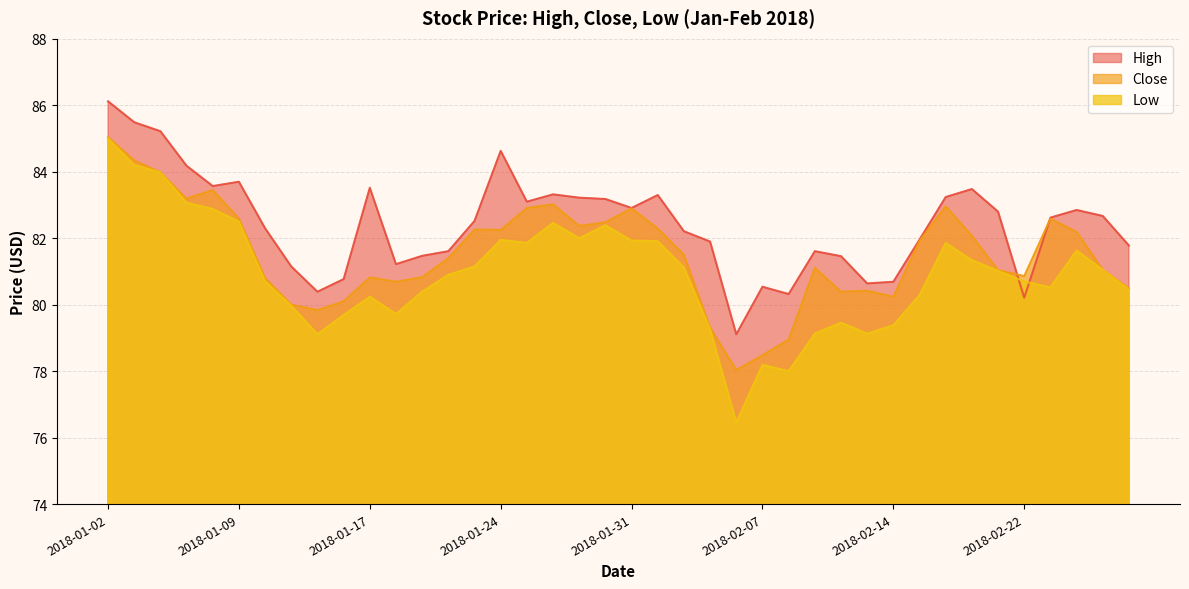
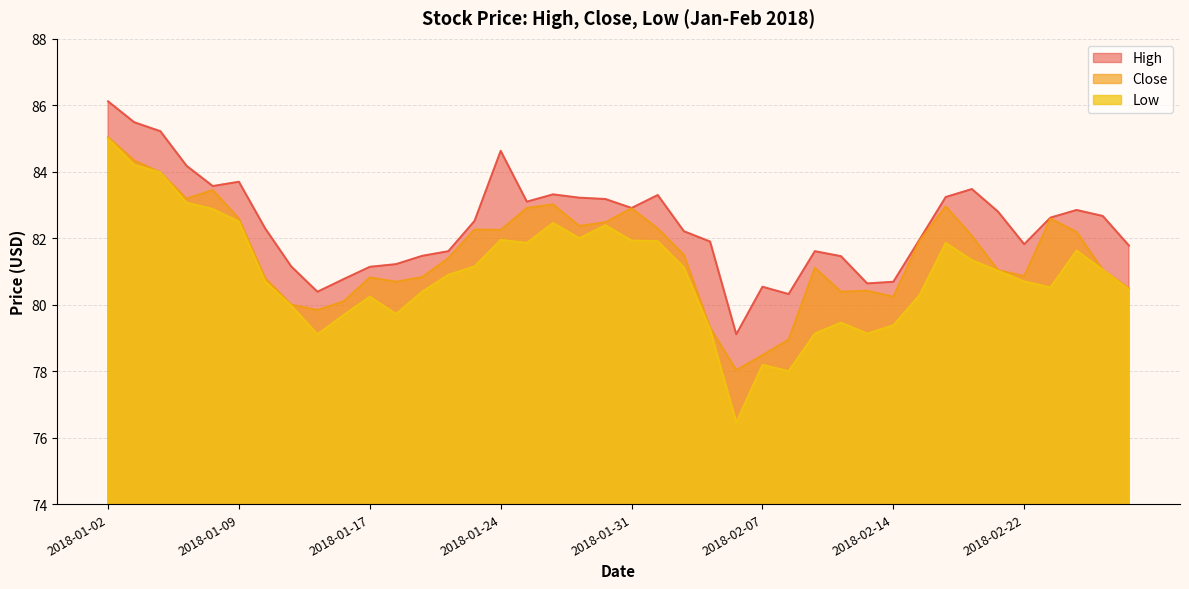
High, 2018-01-17: 83.5 -> 81.1
High, 2018-02-22: 80.2 -> 81.8
